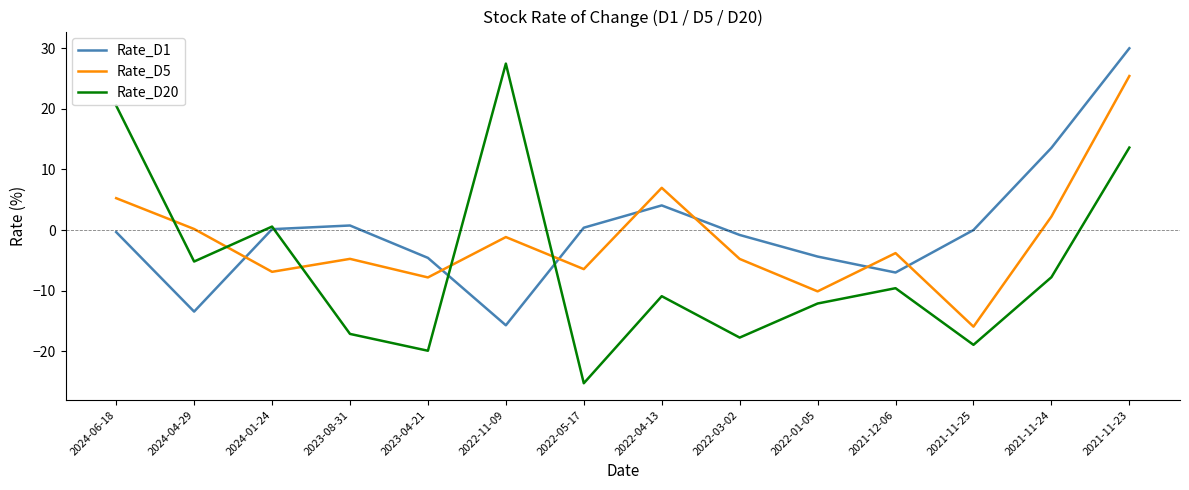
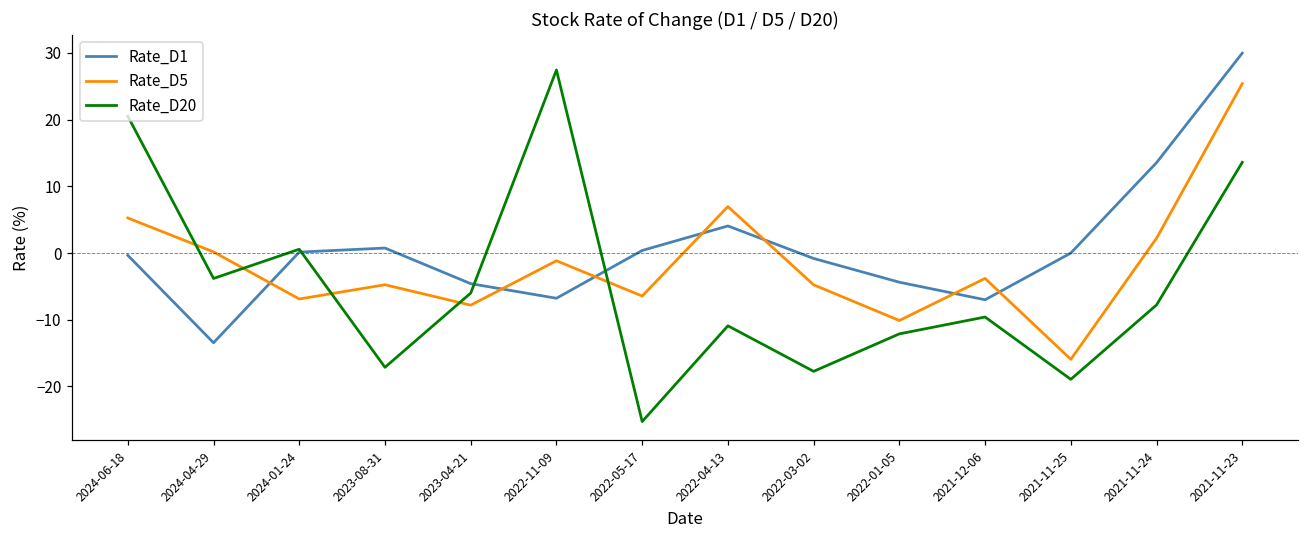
Rate_D20, 2024-04-29: -5 -> -4
Rate_D20, 2023-04-21: -20 -> -6
Rate_D1, 2022-11-09: -16 -> -7
